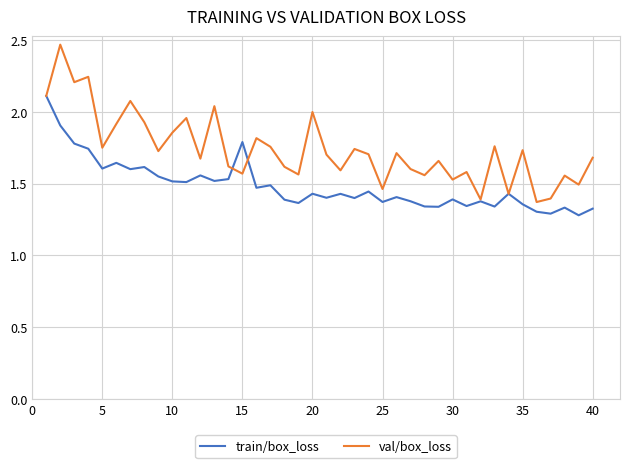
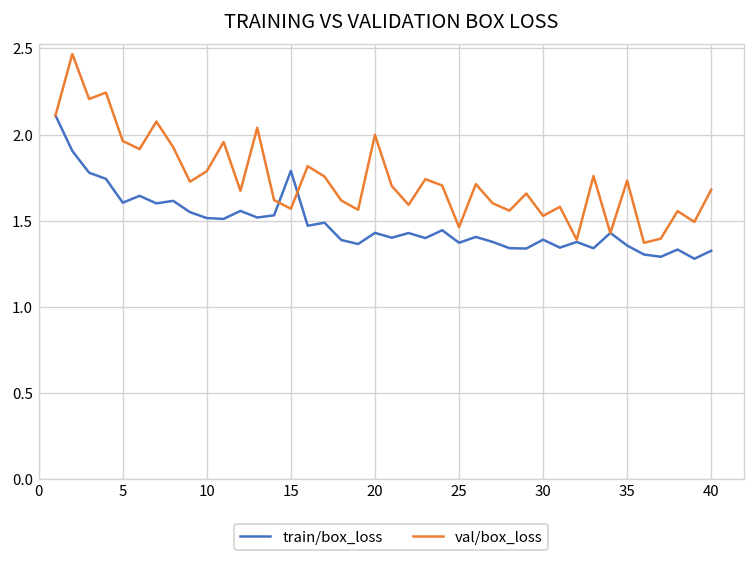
val/box_loss, 5: 1.75 -> 1.96
val/box_loss, 10: 1.85 -> 1.79
